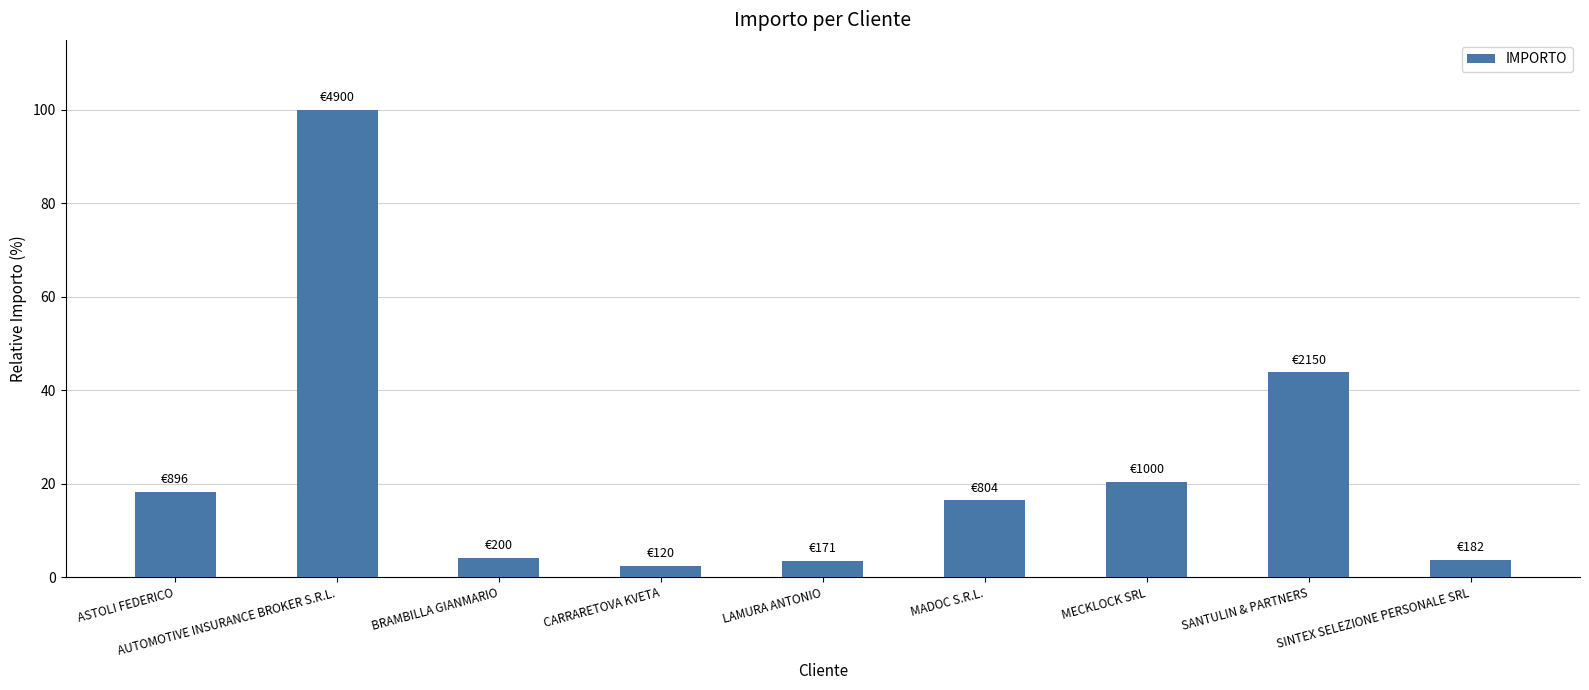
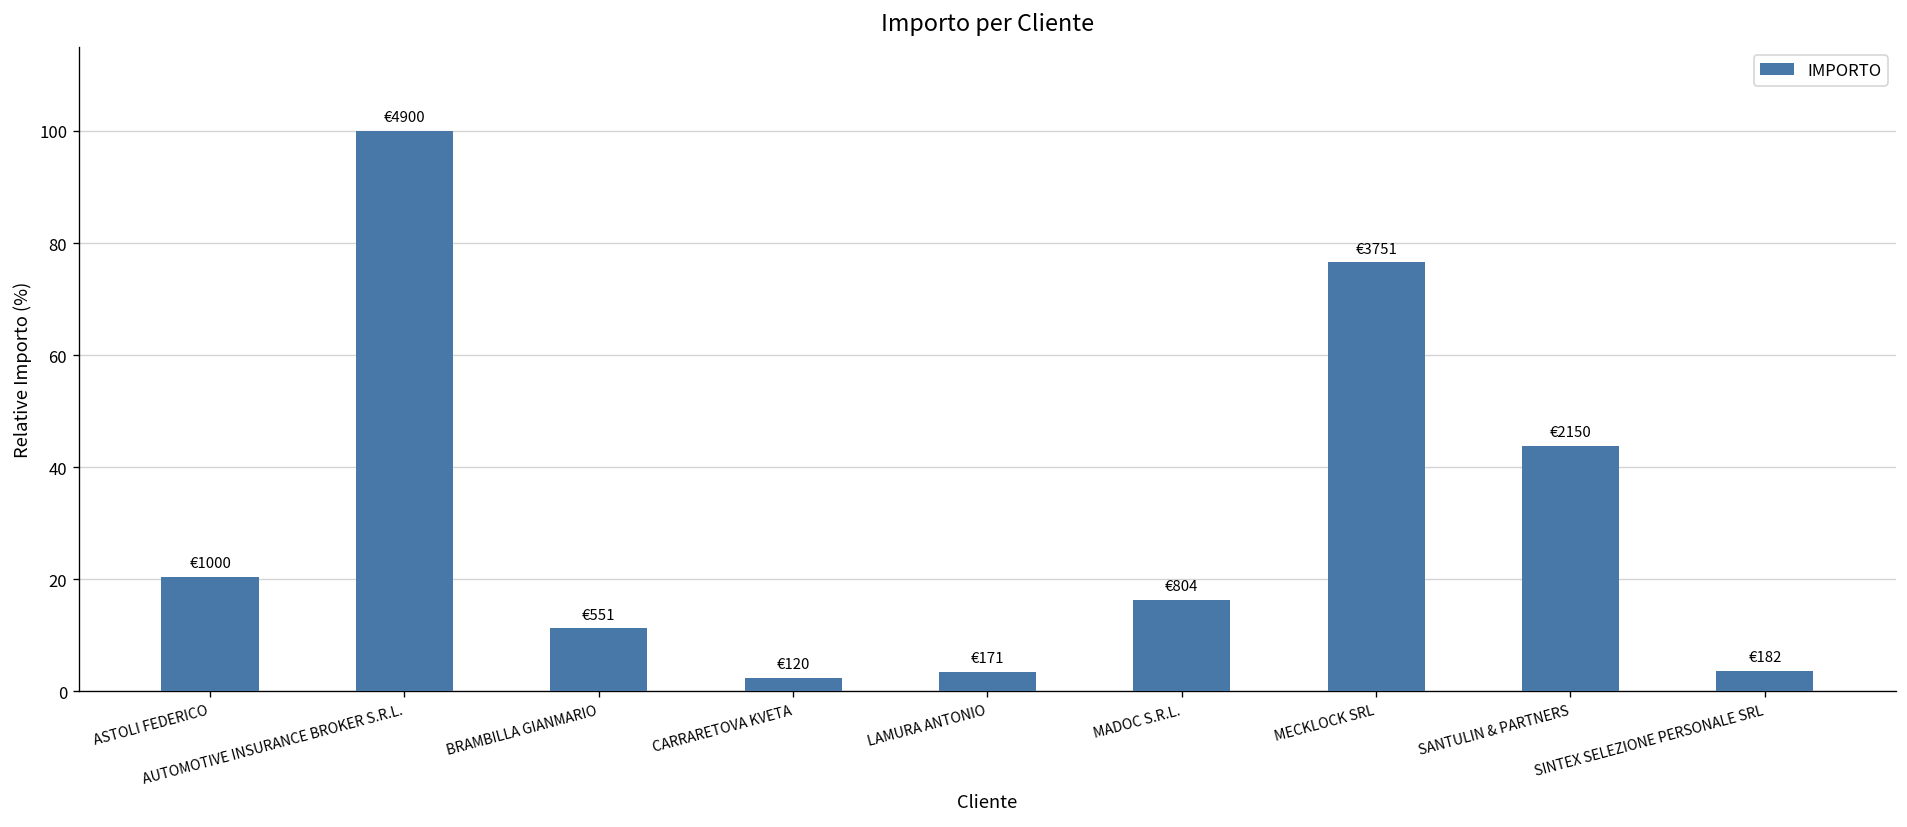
ASTOLI FEDERICO: €896 -> €1000
BRAMBILLA GIANMARIO: €200 -> €551
MECKLOCK SRL: €1000 -> €3751
